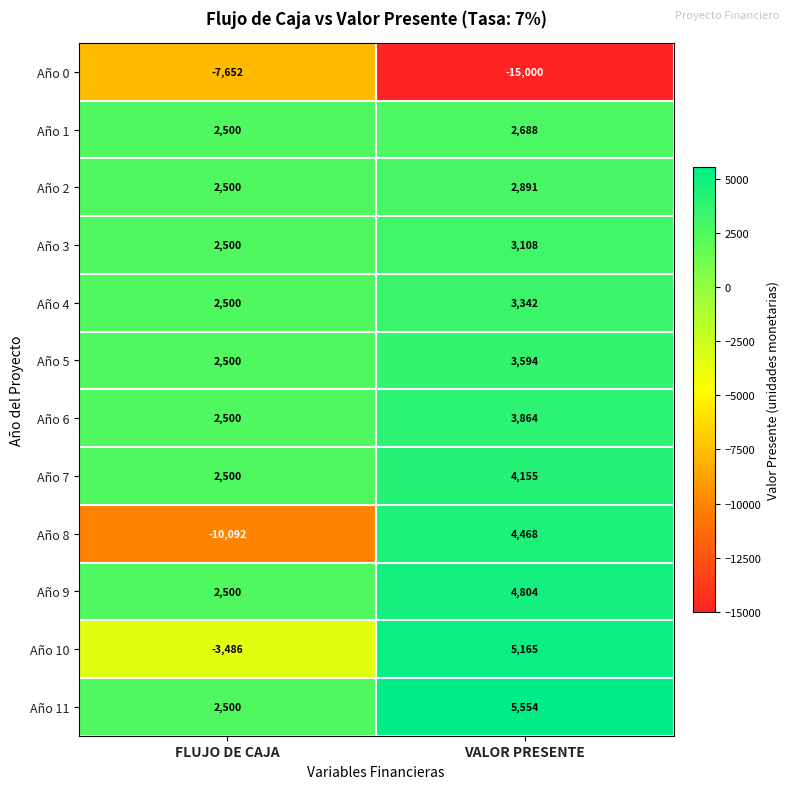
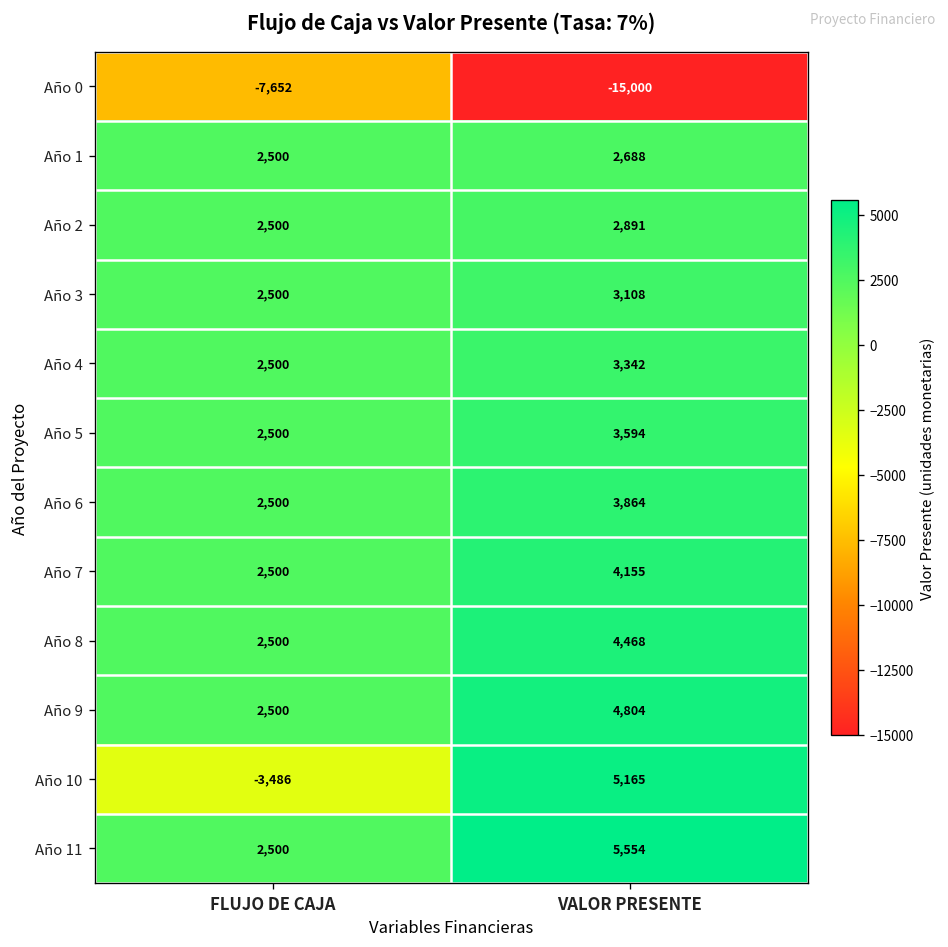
Año 8, FLUJO DE CAJA: -10,092 -> 2,500
